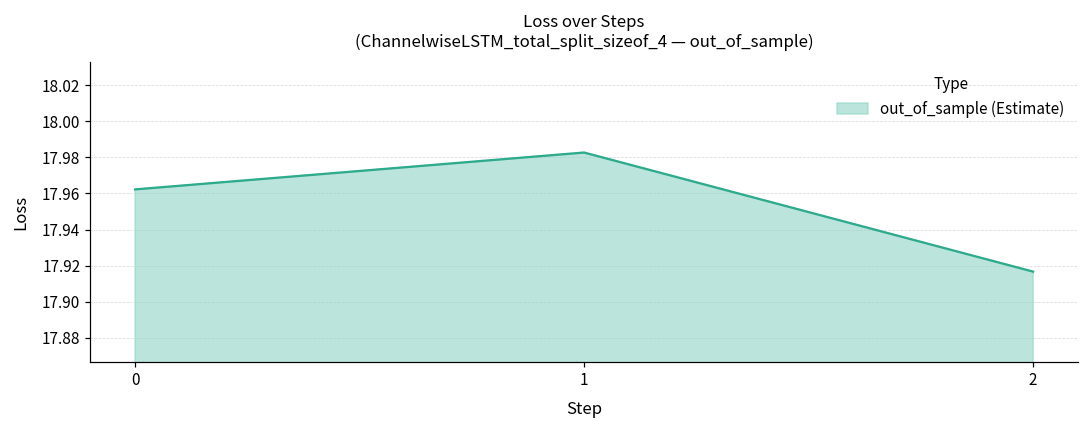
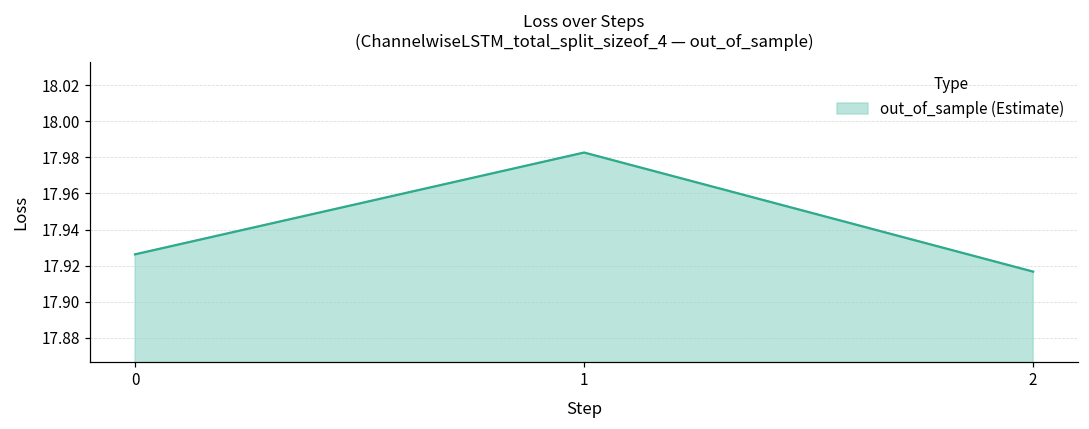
0: 17.962 -> 17.926
